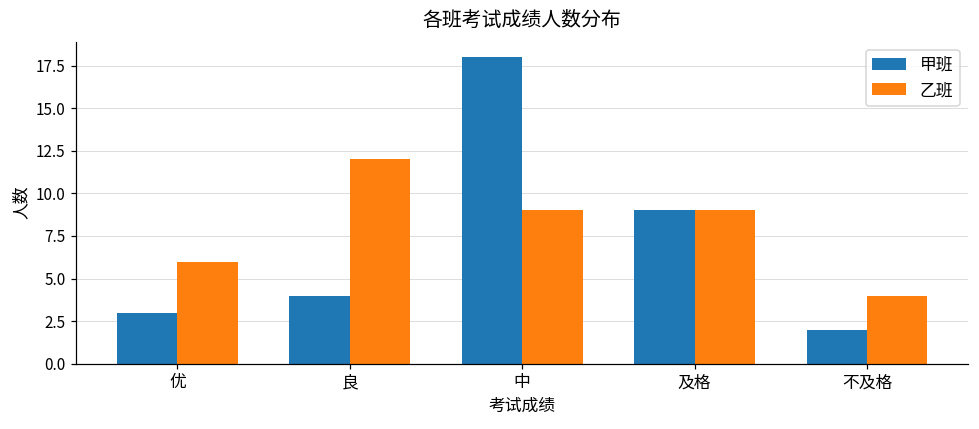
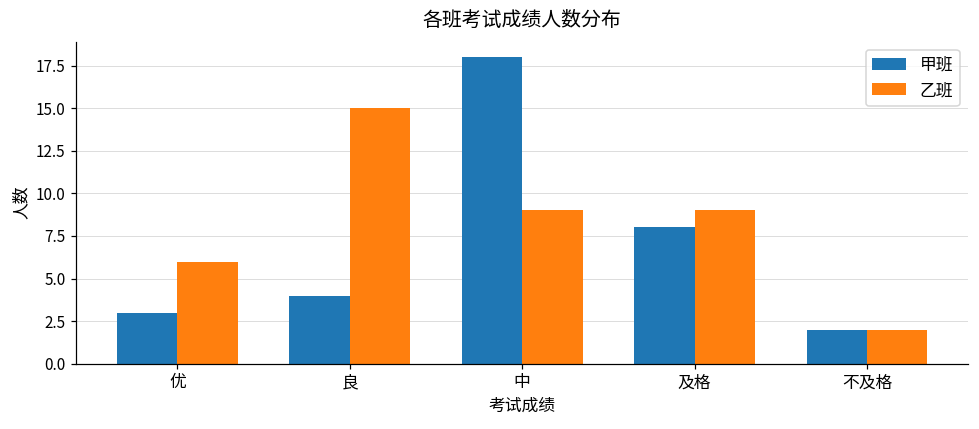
乙班, 良: 12 -> 15
甲班, 及格: 9 -> 8
乙班, 不及格: 4 -> 2
